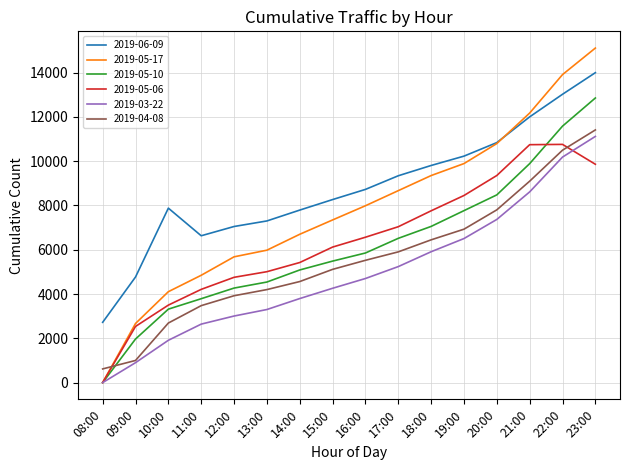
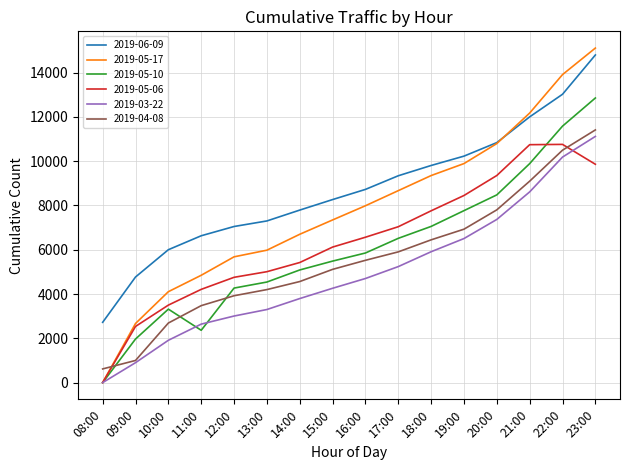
2019-06-09, 10:00: 7900 -> 6000
2019-05-10, 11:00: 3800 -> 2400
2019-06-09, 23:00: 14000 -> 14800
